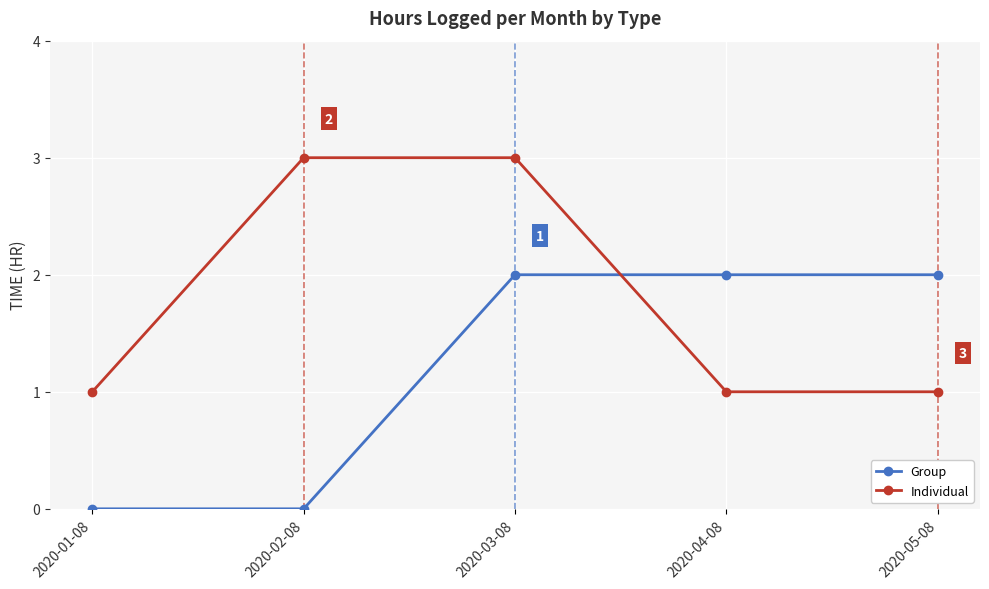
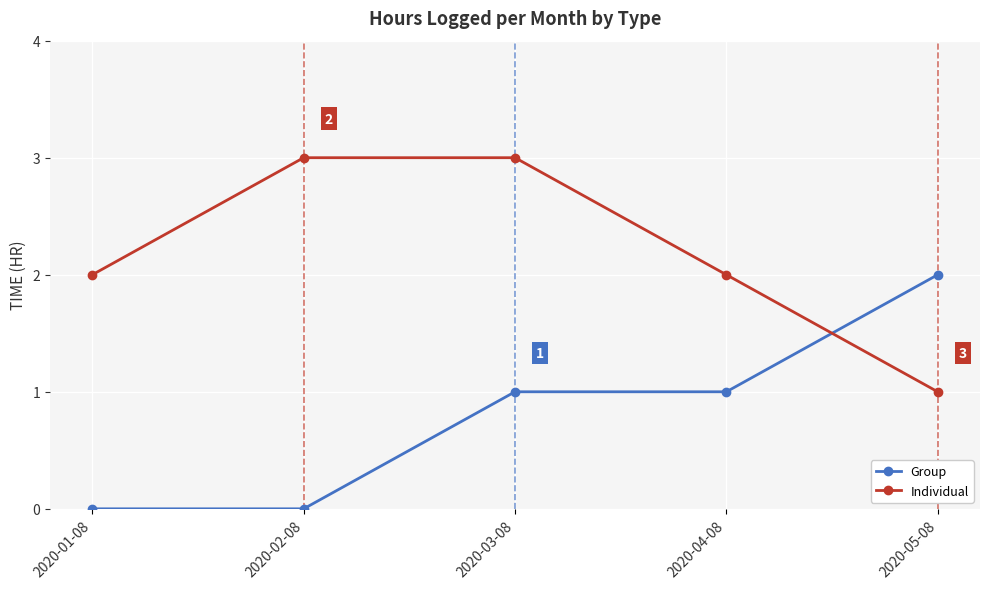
Individual, 2020-01-08: 1 -> 2
Group, 2020-03-08: 2 -> 1
Group, 2020-04-08: 2 -> 1
Individual, 2020-04-08: 1 -> 2
